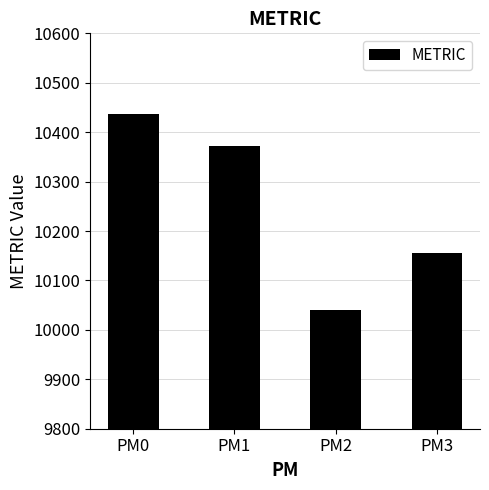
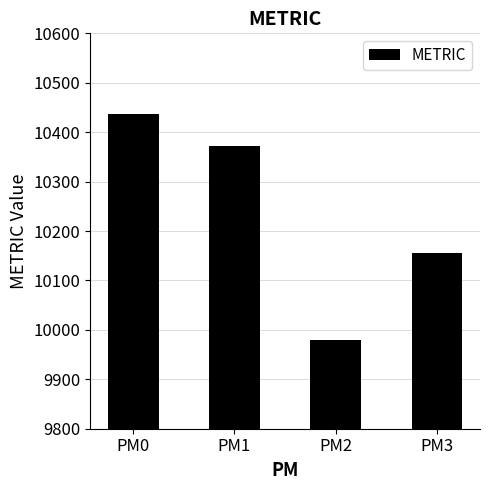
PM2: 10040 -> 9980
